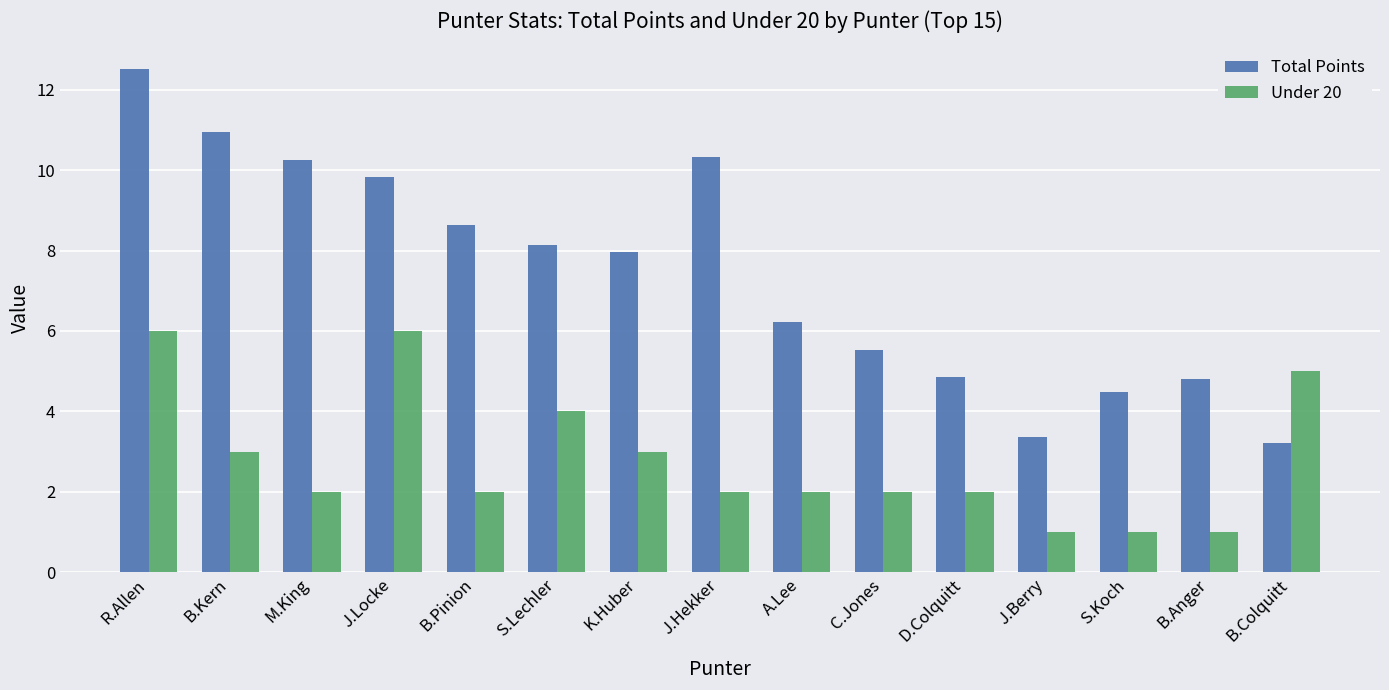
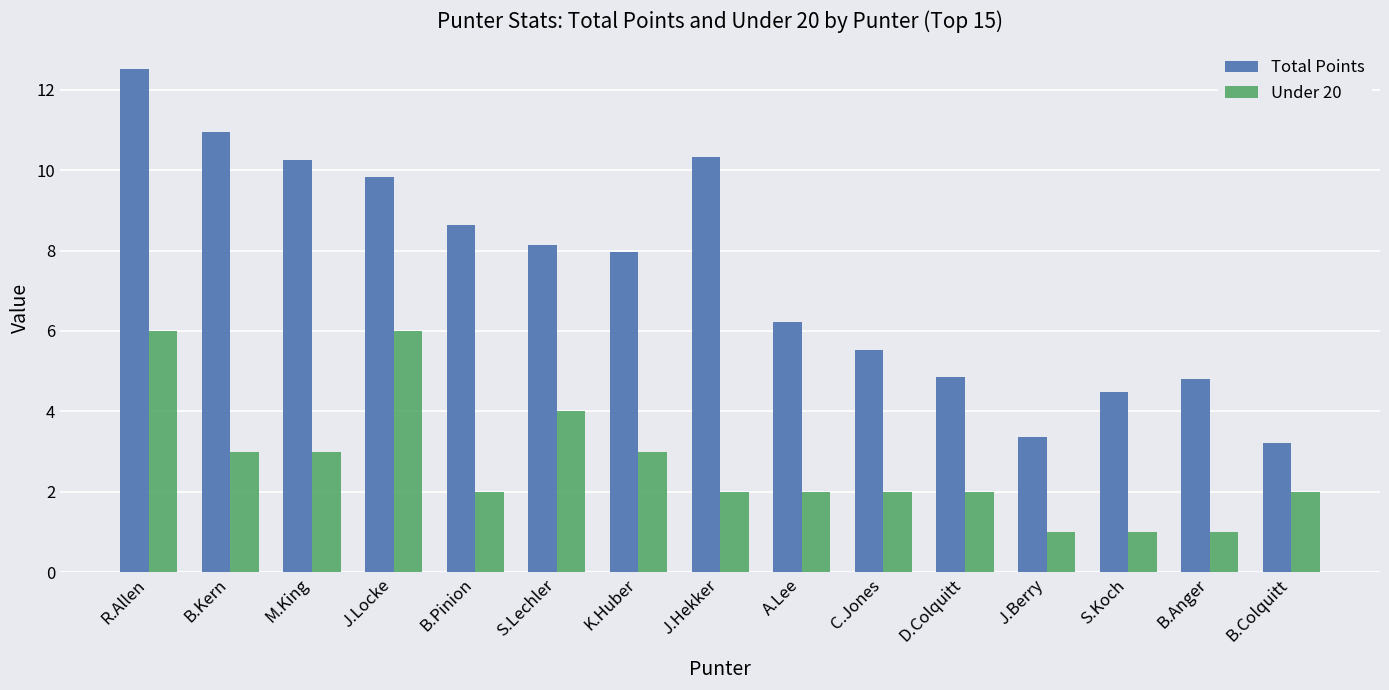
Under 20, M.King: 2 -> 3
Under 20, B.Colquitt: 5 -> 2
